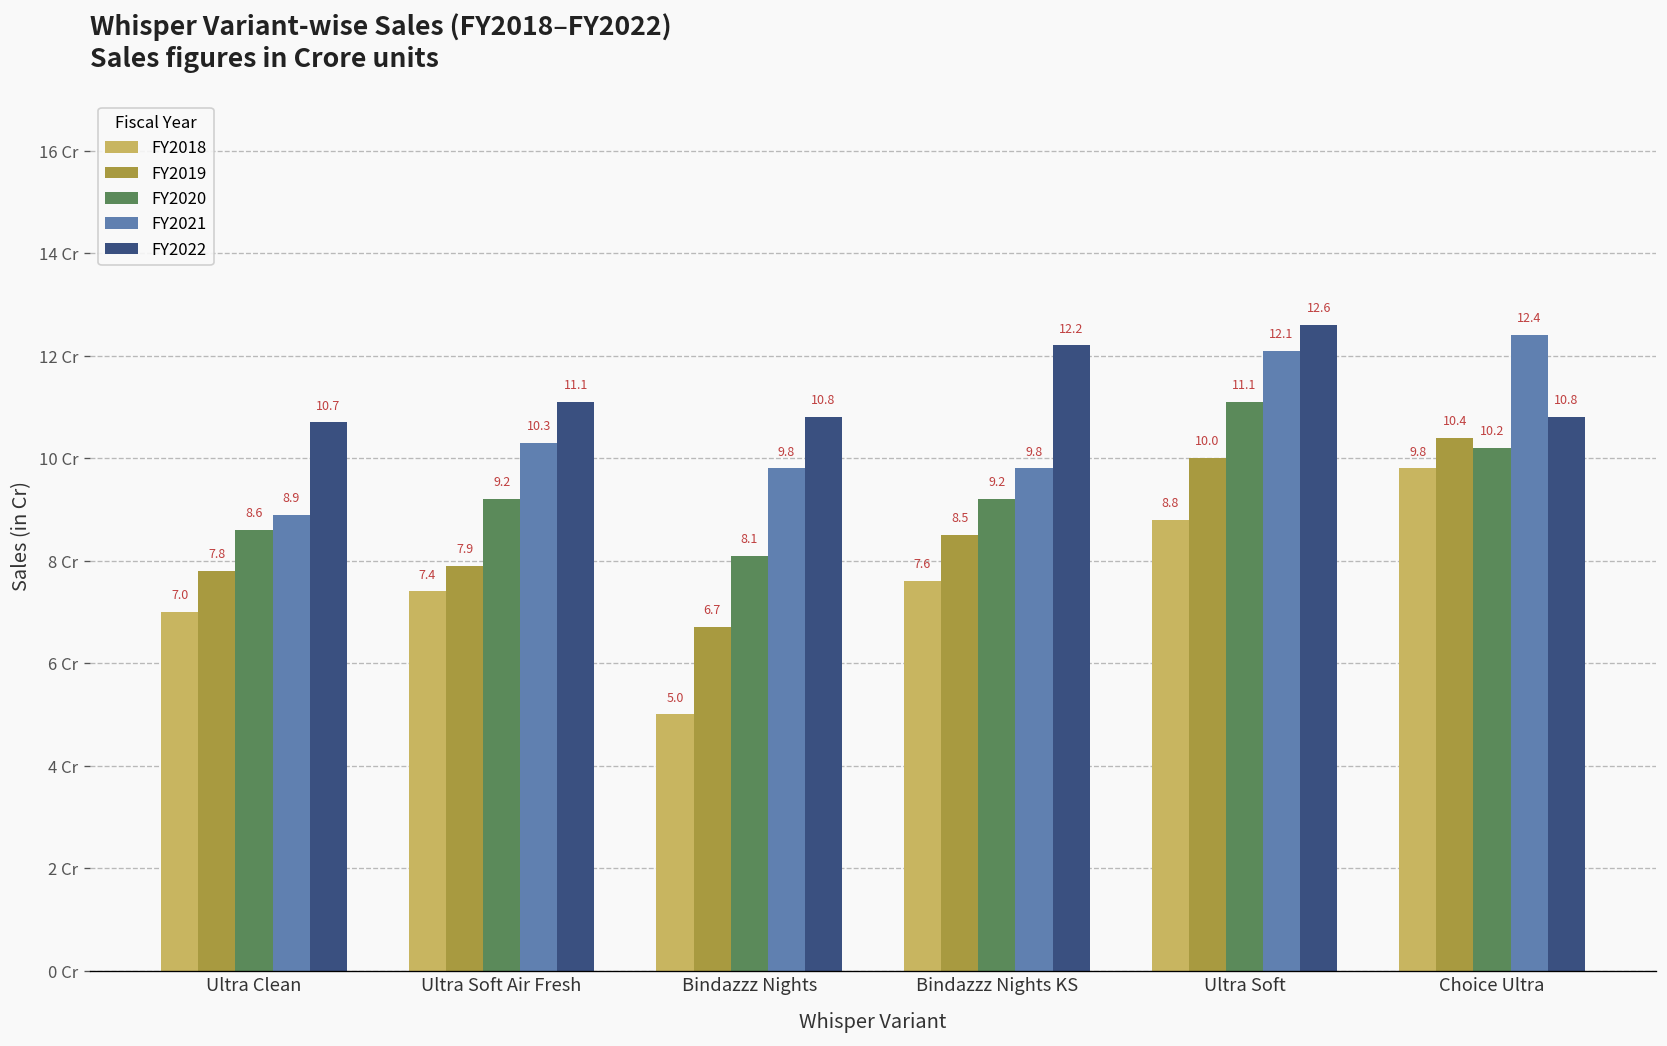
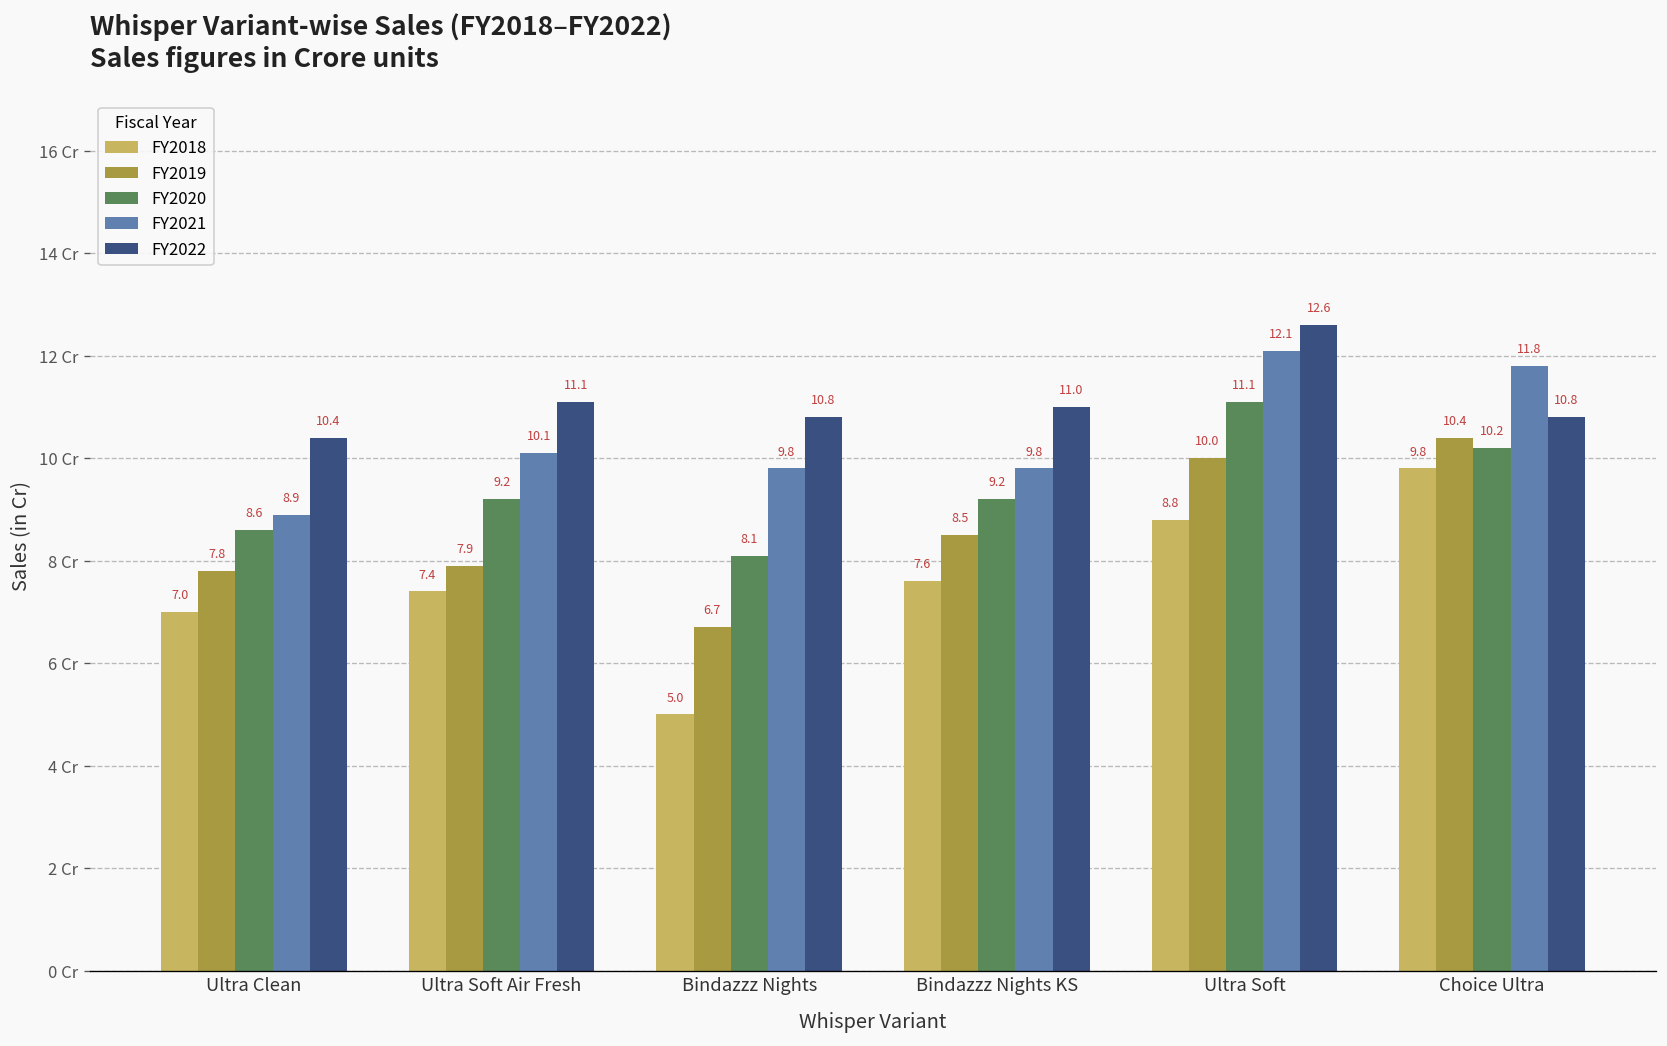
FY2022, Ultra Clean: 10.7 -> 10.4
FY2021, Ultra Soft Air Fresh: 10.3 -> 10.1
FY2022, Bindazzz Nights KS: 12.2 -> 11.0
FY2021, Choice Ultra: 12.4 -> 11.8
